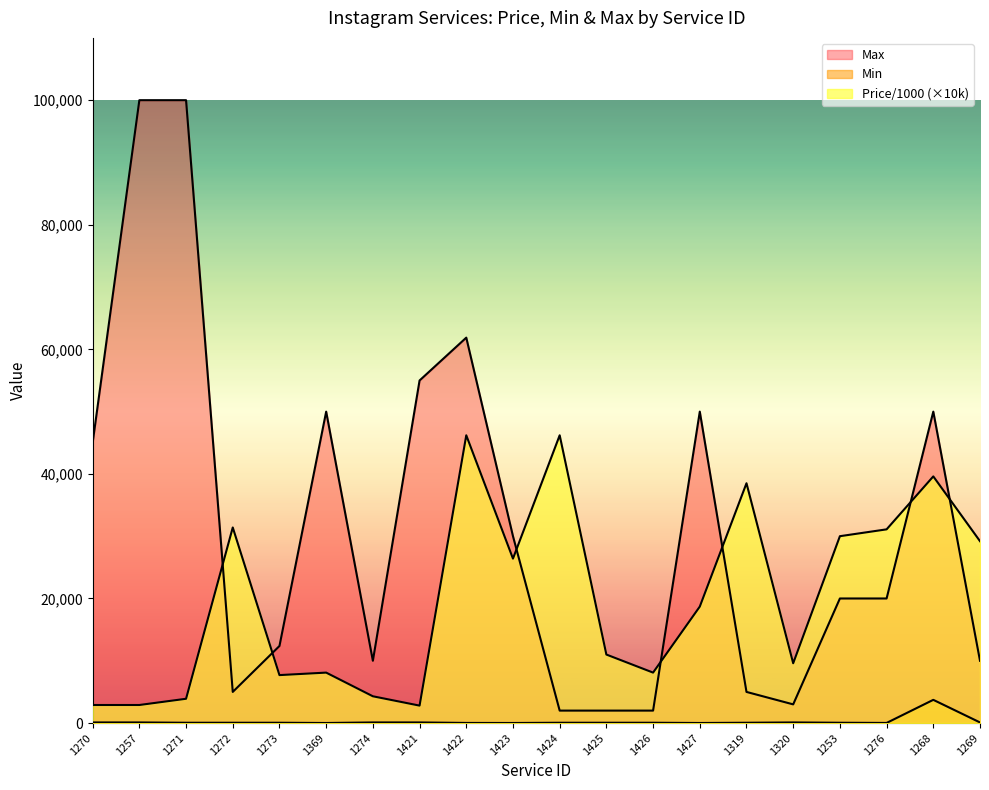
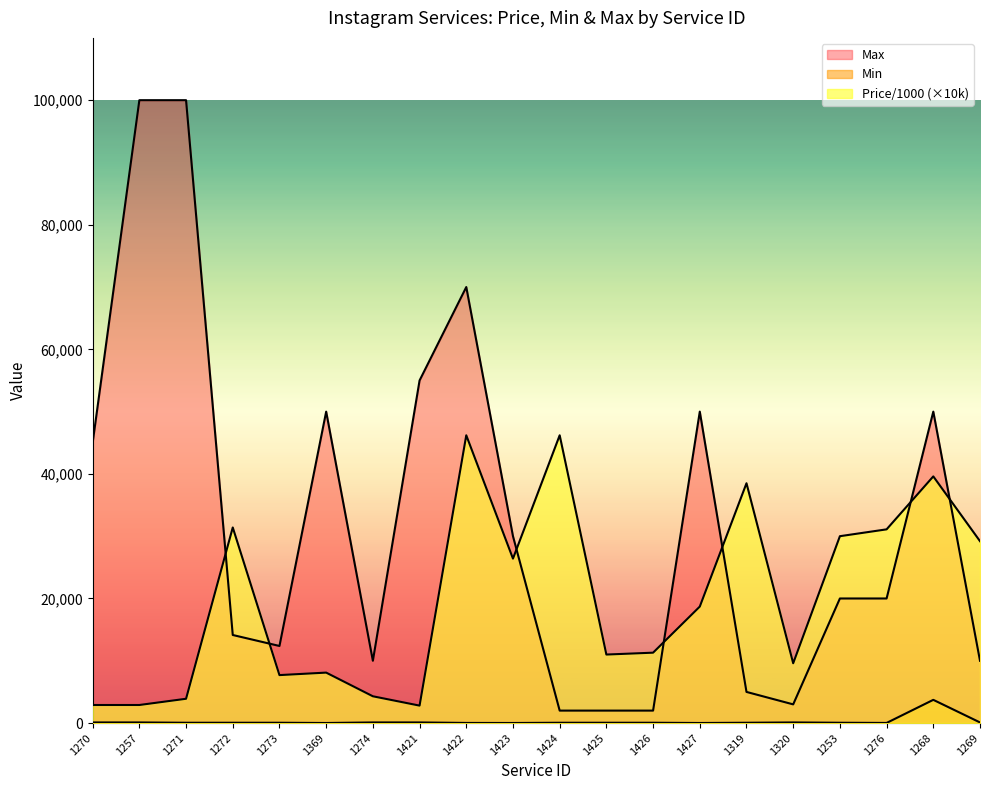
Max, 1272: 5,000 -> 14,000
Max, 1422: 62,000 -> 70,000
Price/1000 (×10k), 1426: 8,000 -> 11,000
